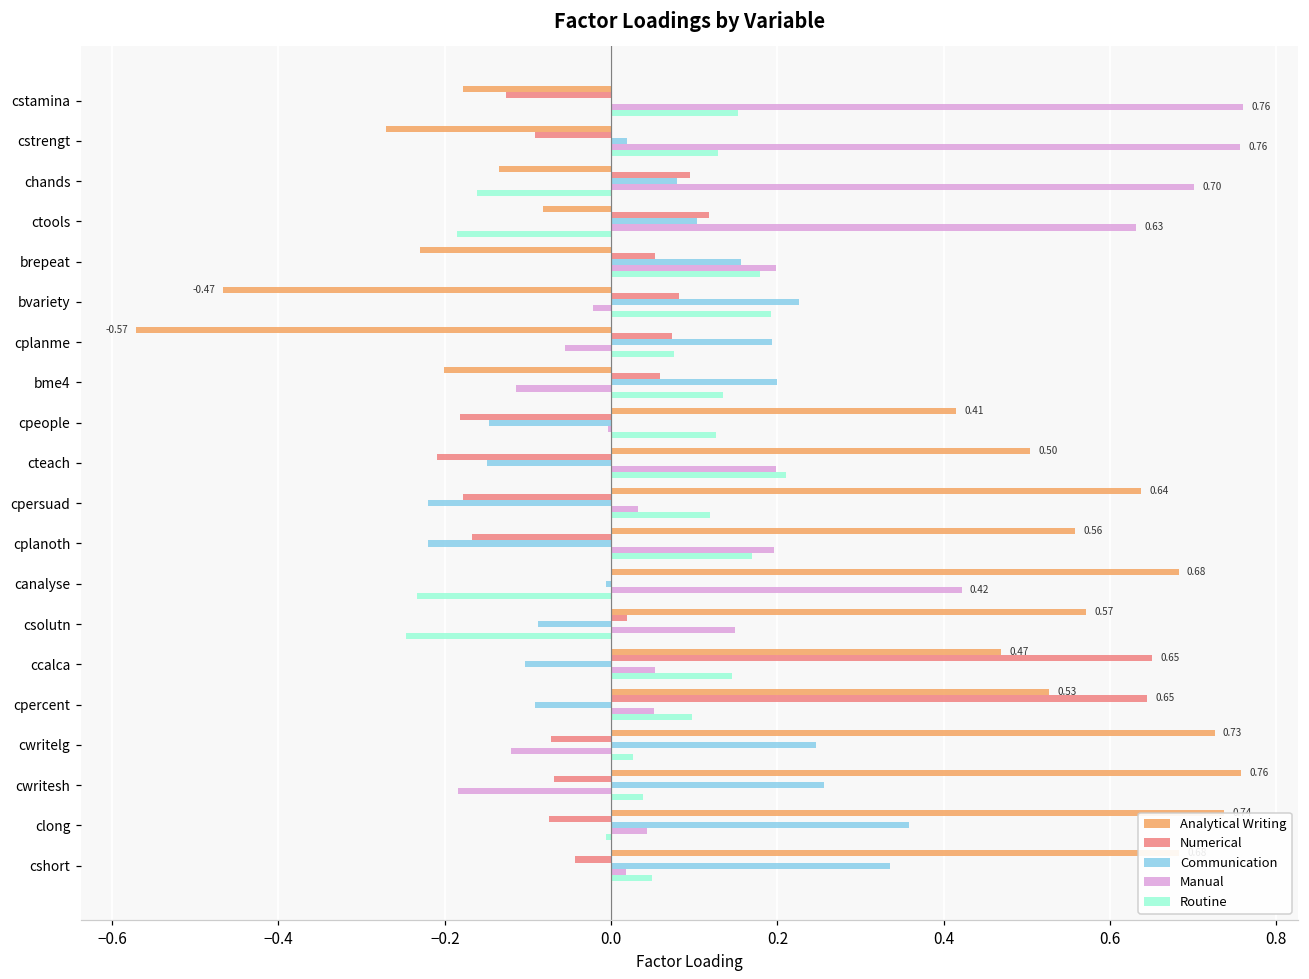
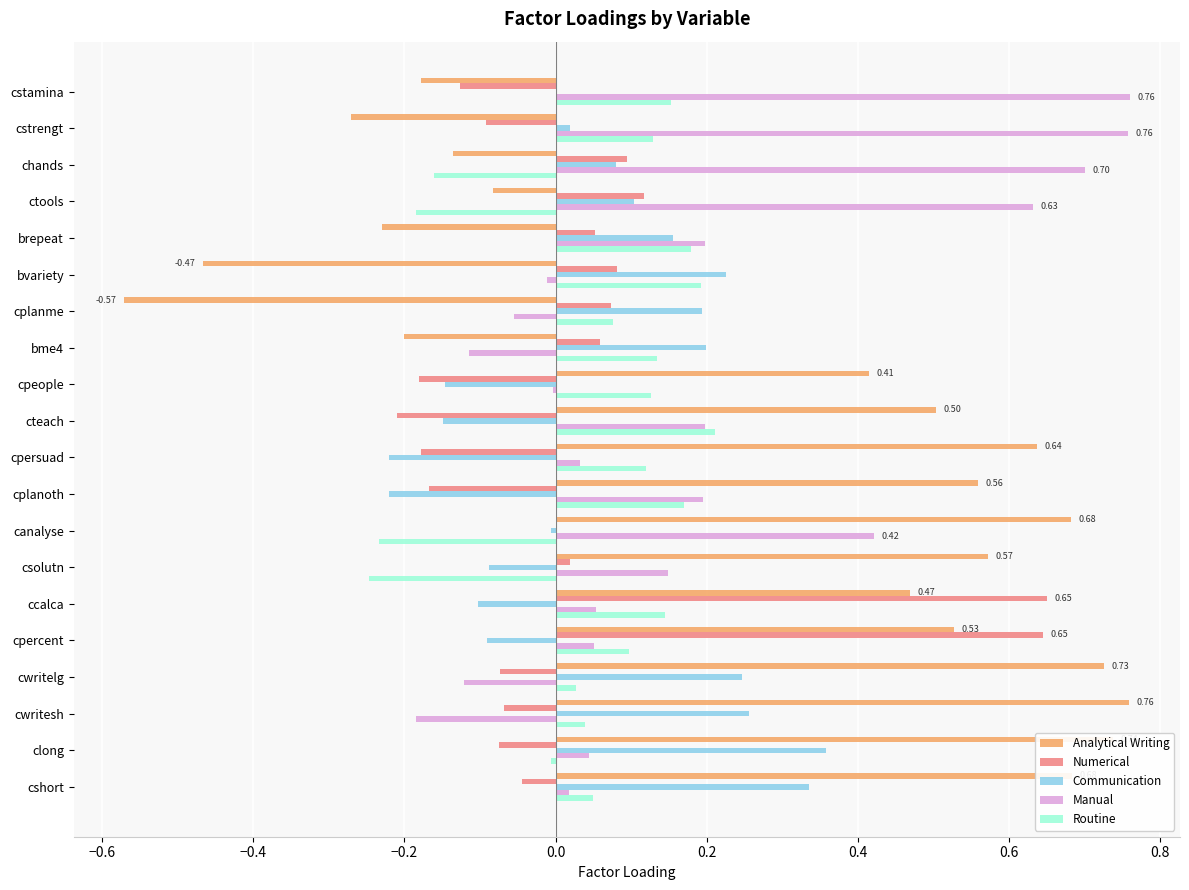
Manual, bvariety: -0.02 -> -0.01
